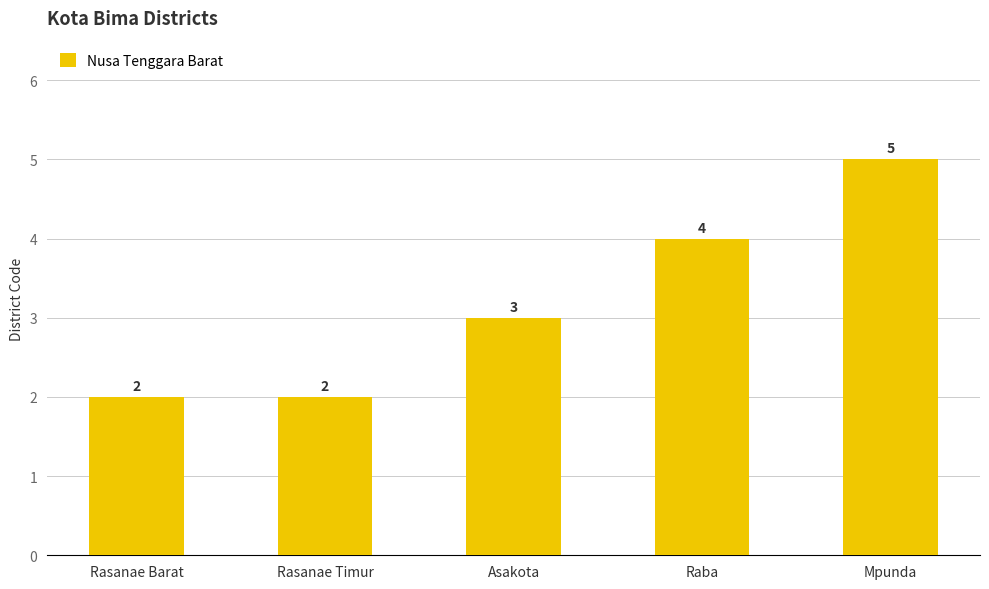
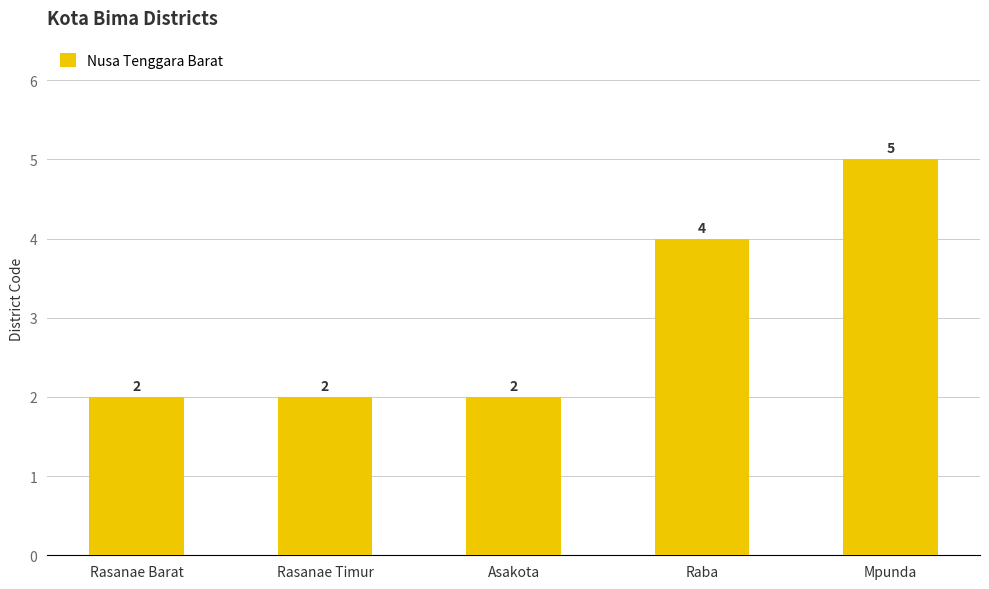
Asakota: 3 -> 2
